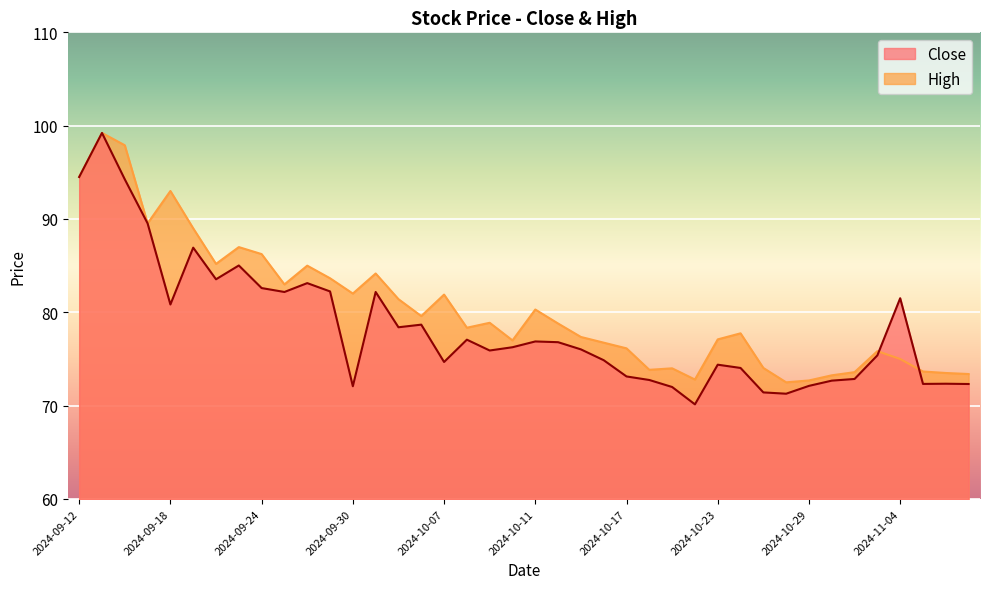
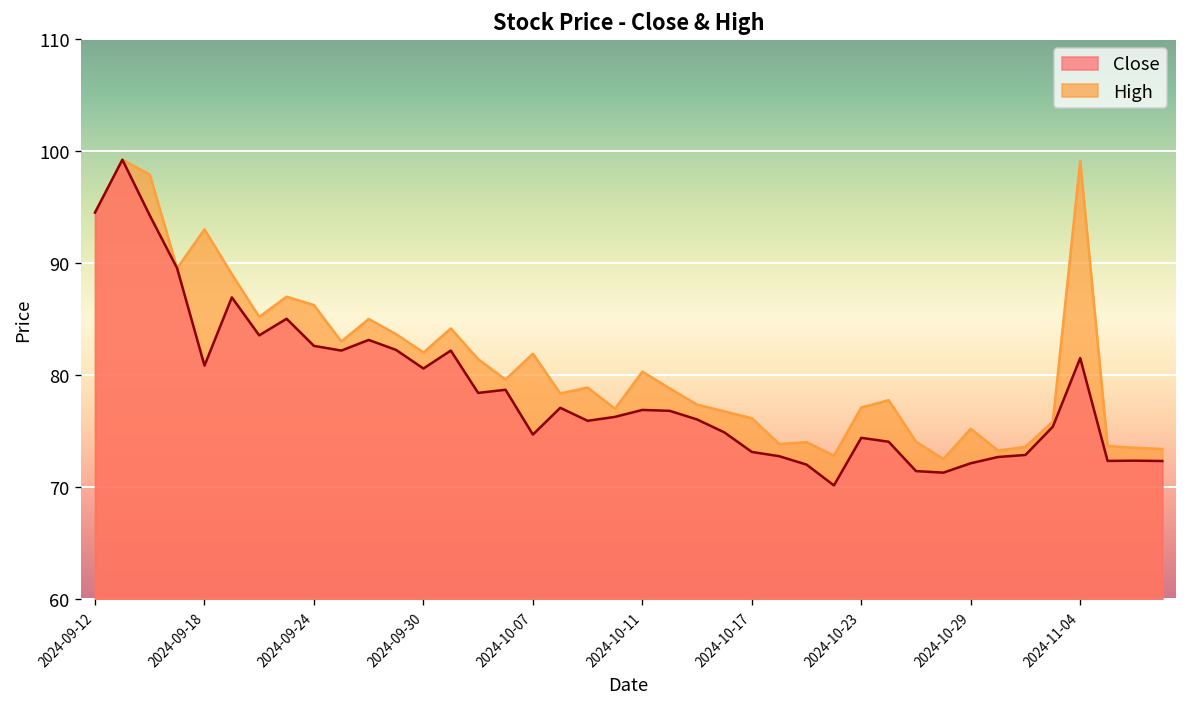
Close, 2024-09-30: 72 -> 81
High, 2024-10-29: 73 -> 75
High, 2024-11-04: 75 -> 99
